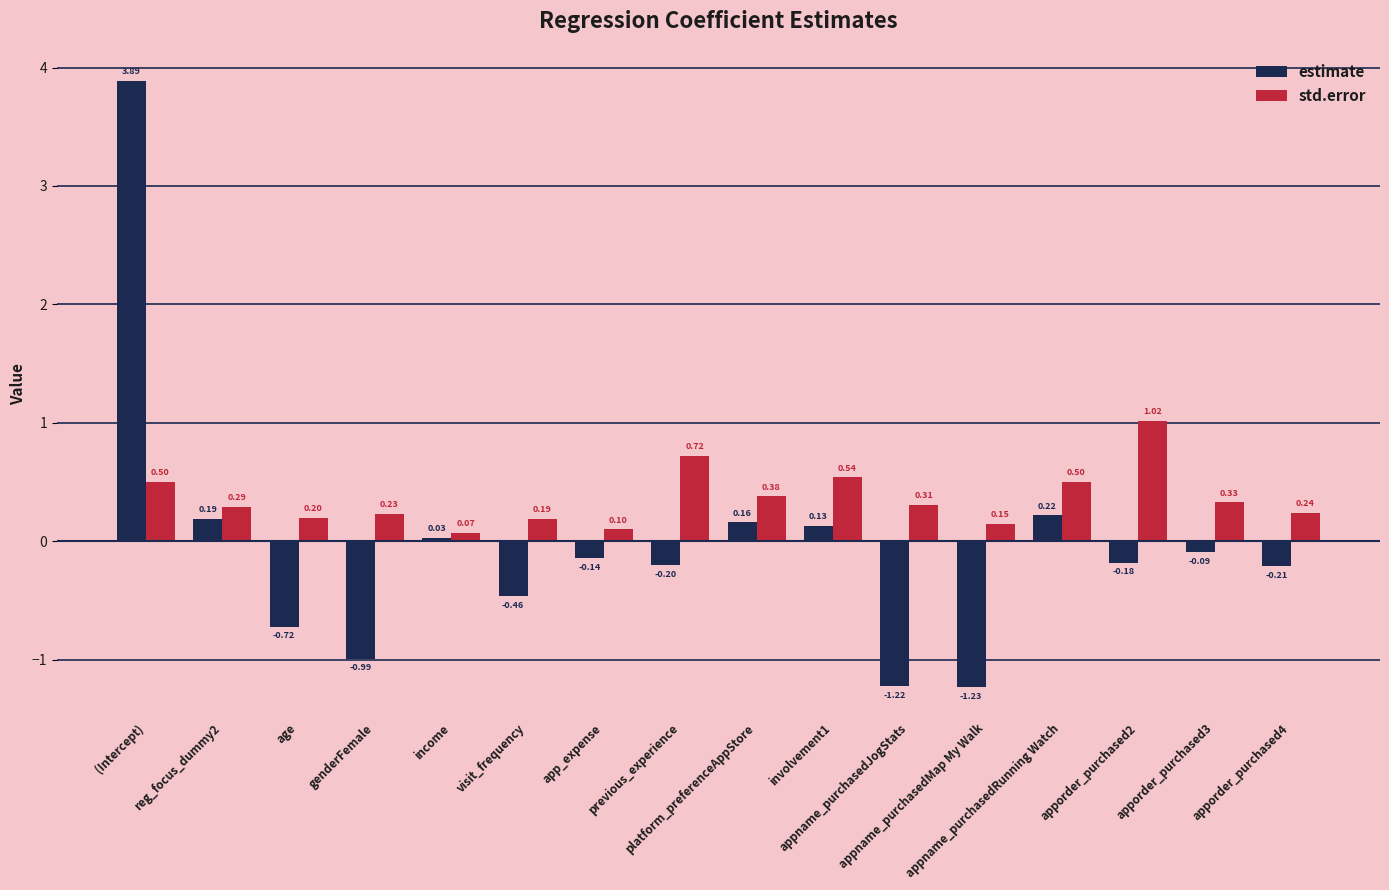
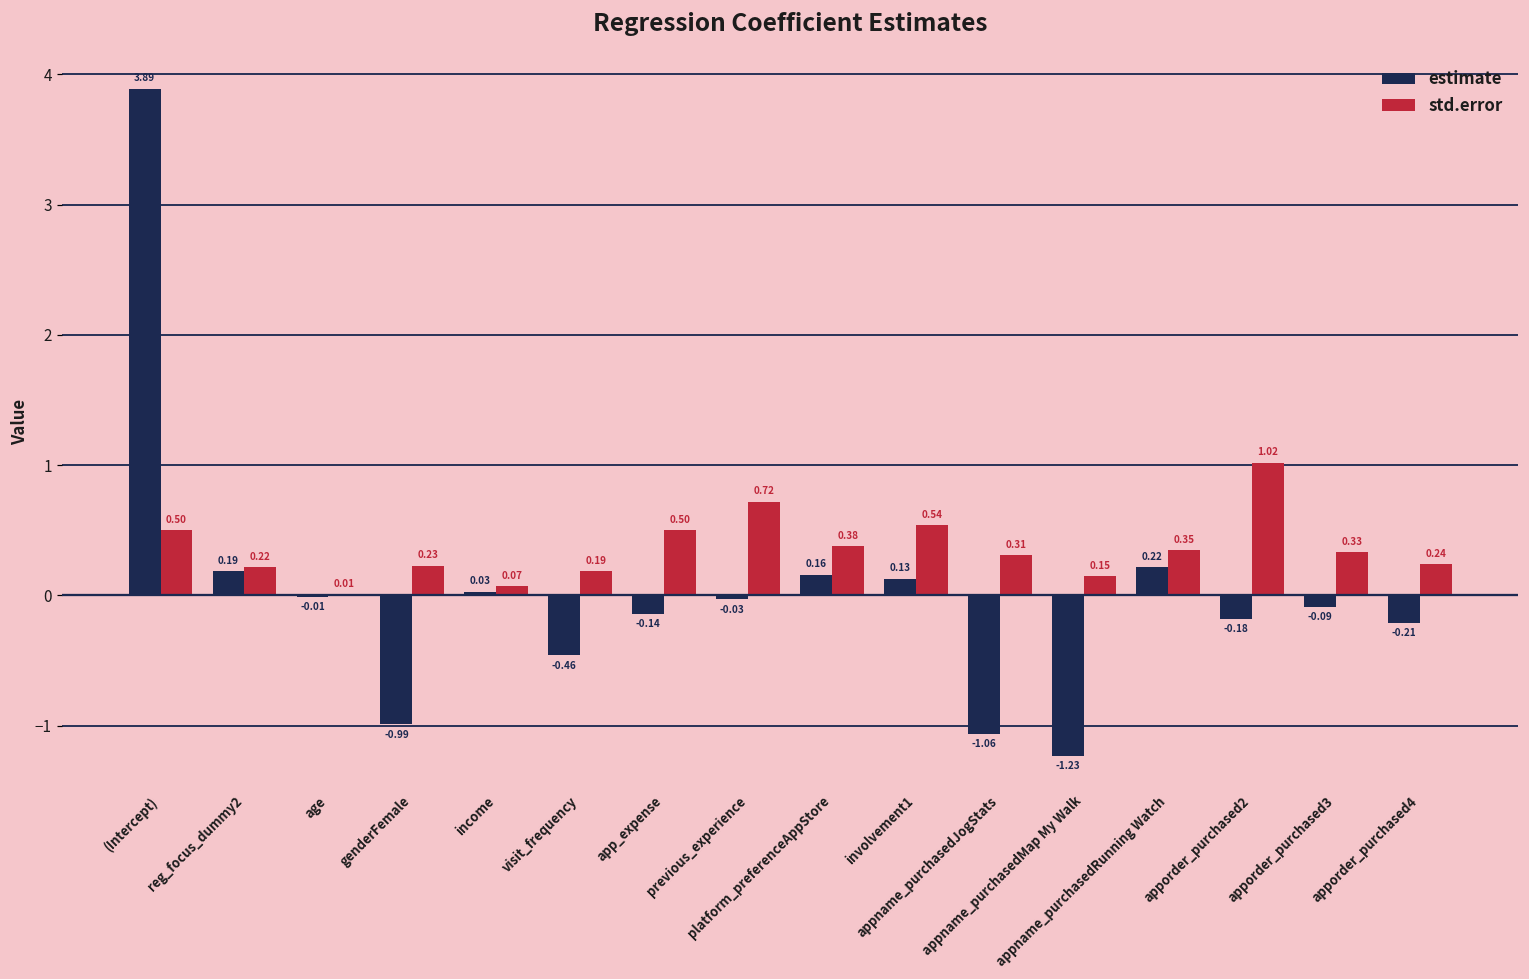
std.error, reg_focus_dummy2: 0.29 -> 0.22
estimate, age: -0.72 -> -0.01
std.error, age: 0.20 -> 0.01
std.error, app_expense: 0.10 -> 0.50
estimate, previous_experience: -0.20 -> -0.03
estimate, appname_purchasedJogStats: -1.22 -> -1.06
std.error, appname_purchasedRunning Watch: 0.50 -> 0.35
